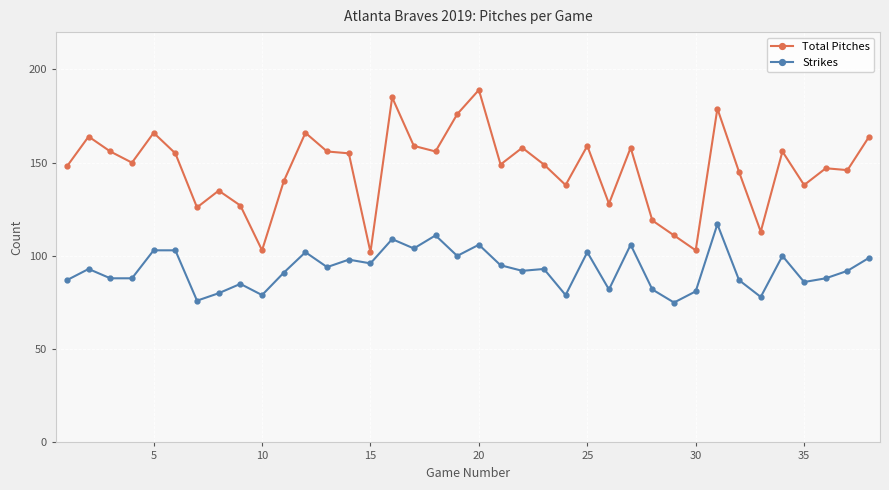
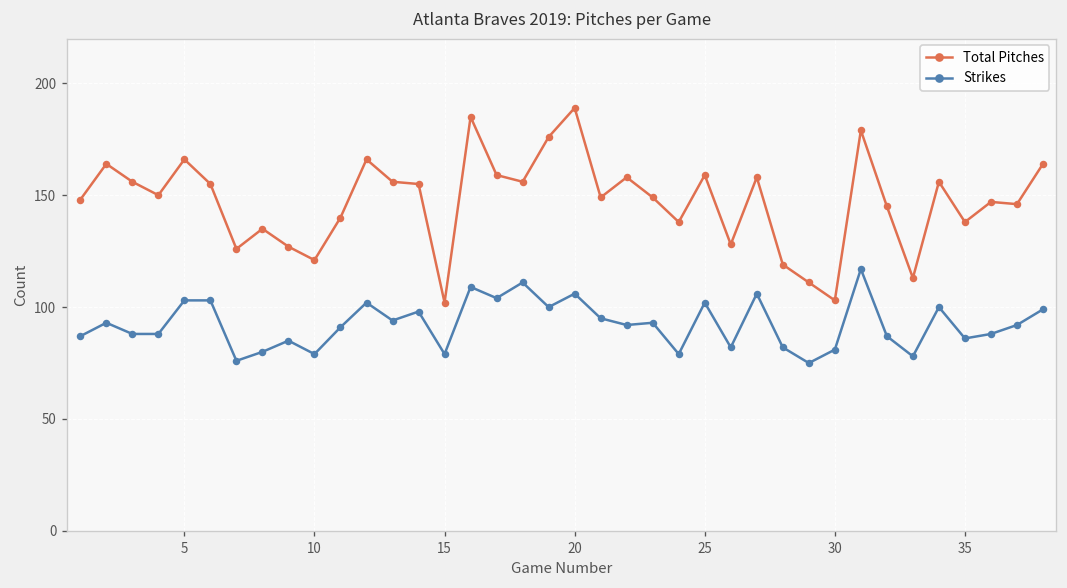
Total Pitches, 10: 103 -> 121
Strikes, 15: 96 -> 79
